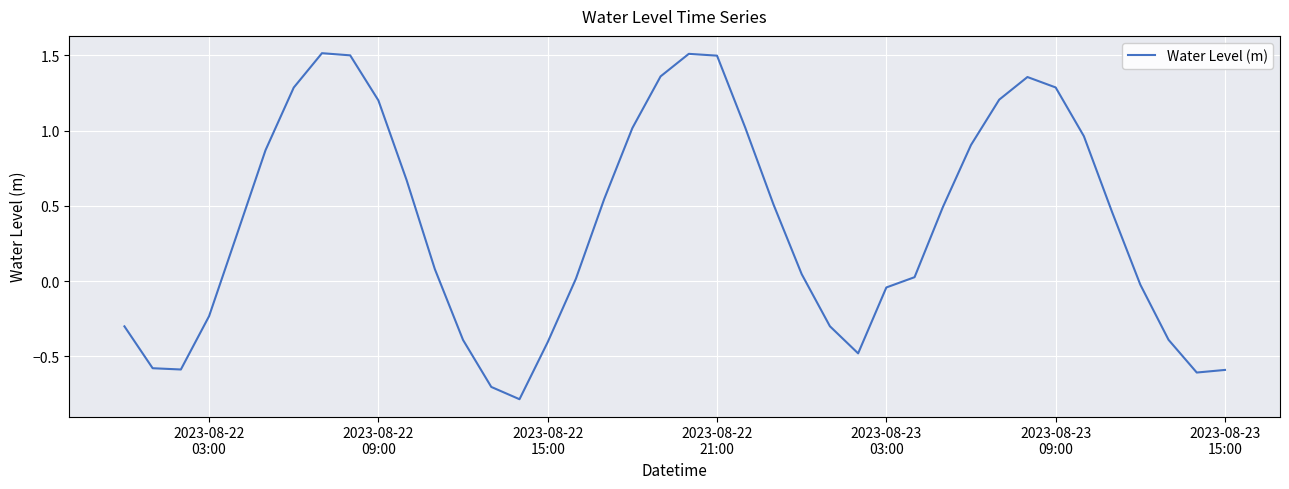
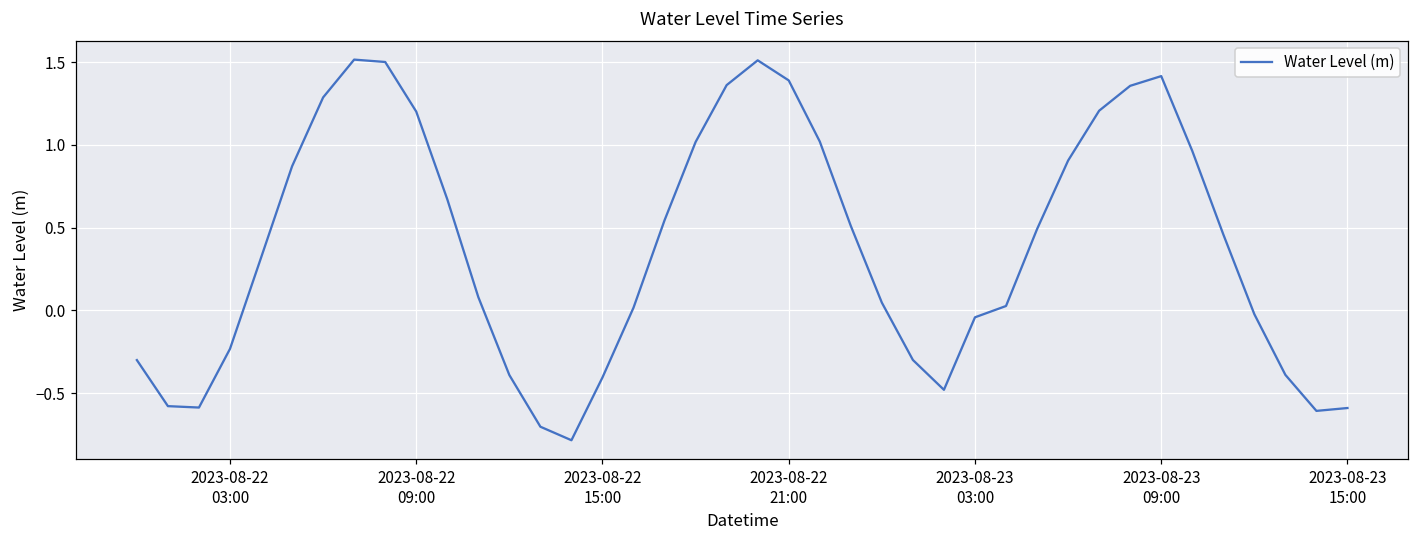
2023-08-22 21:00: 1.50 -> 1.39
2023-08-23 09:00: 1.29 -> 1.42
